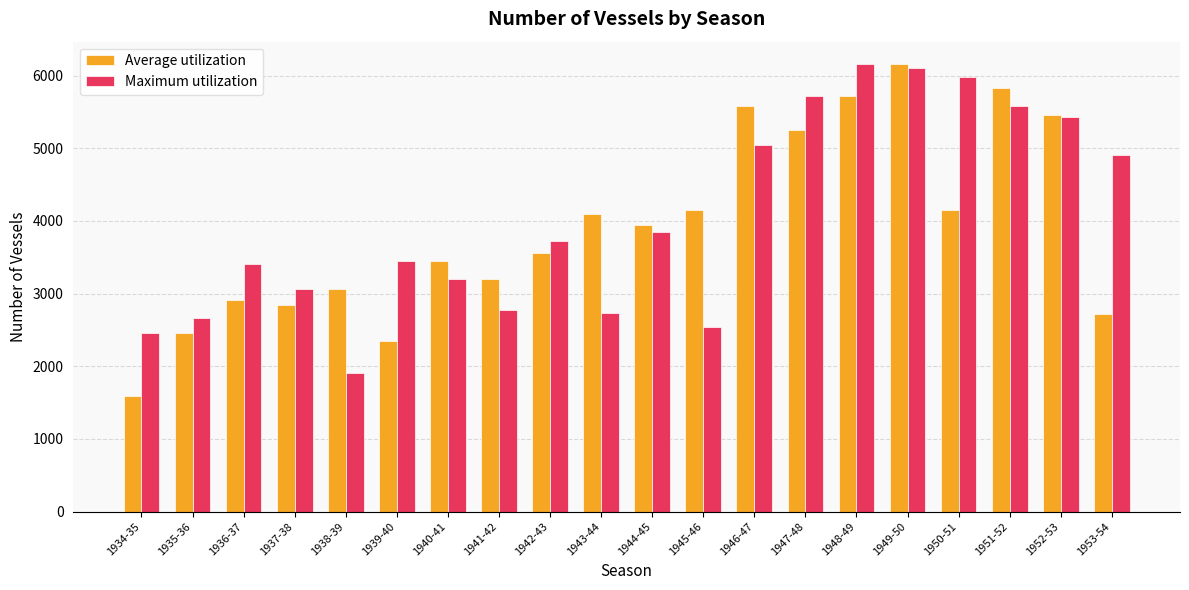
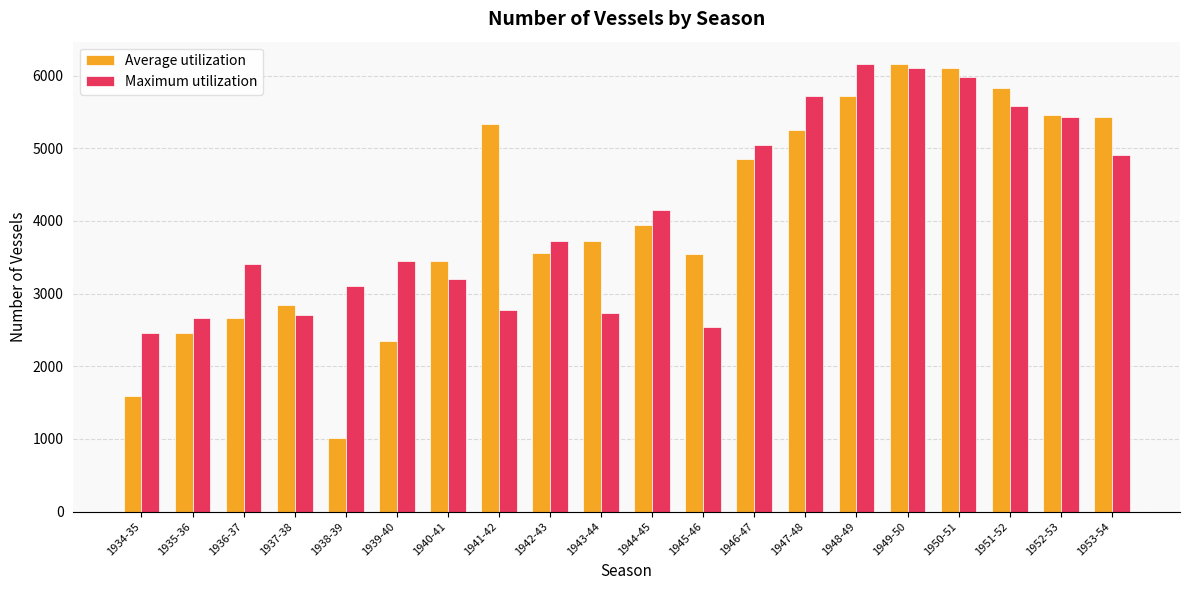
Average utilization, 1936-37: 2900 -> 2700
Maximum utilization, 1937-38: 3100 -> 2700
Average utilization, 1938-39: 3100 -> 1000
Maximum utilization, 1938-39: 1900 -> 3100
Average utilization, 1941-42: 3200 -> 5300
Average utilization, 1943-44: 4100 -> 3700
Maximum utilization, 1944-45: 3900 -> 4100
Average utilization, 1945-46: 4100 -> 3600
Average utilization, 1946-47: 5600 -> 4900
Average utilization, 1950-51: 4100 -> 6100
Average utilization, 1953-54: 2700 -> 5400
